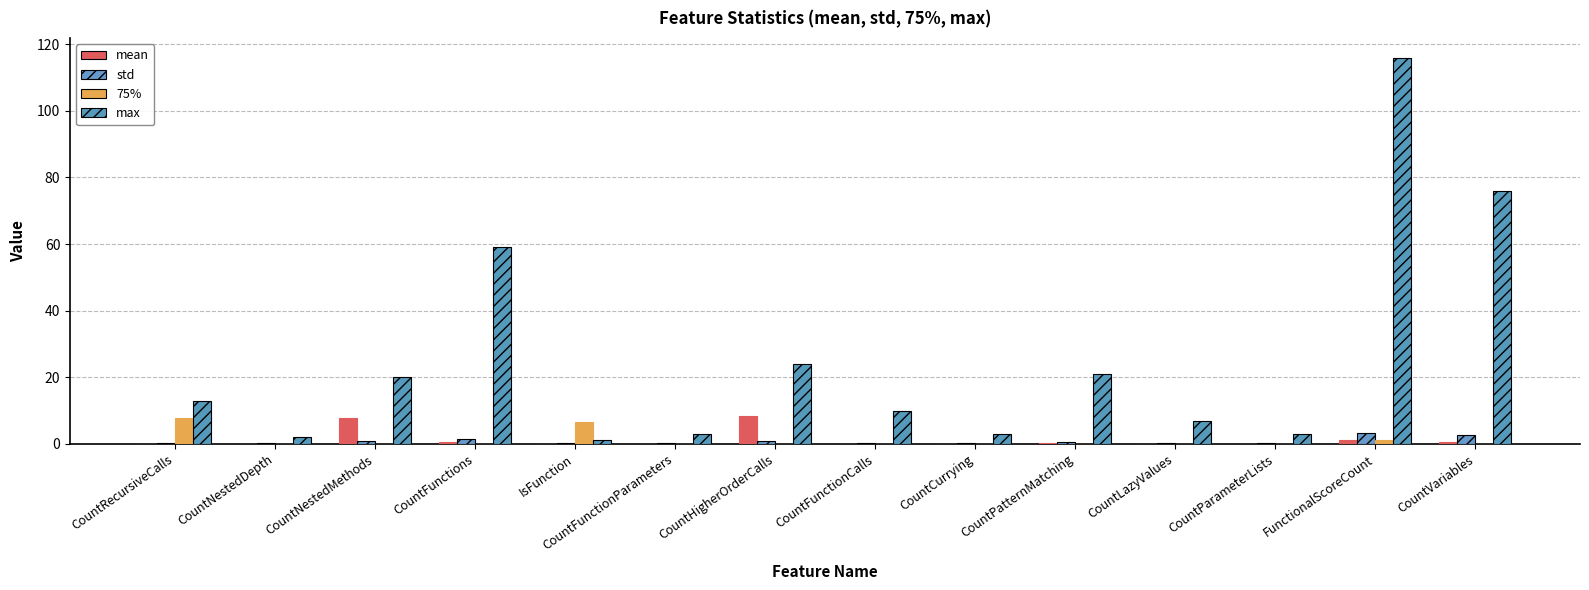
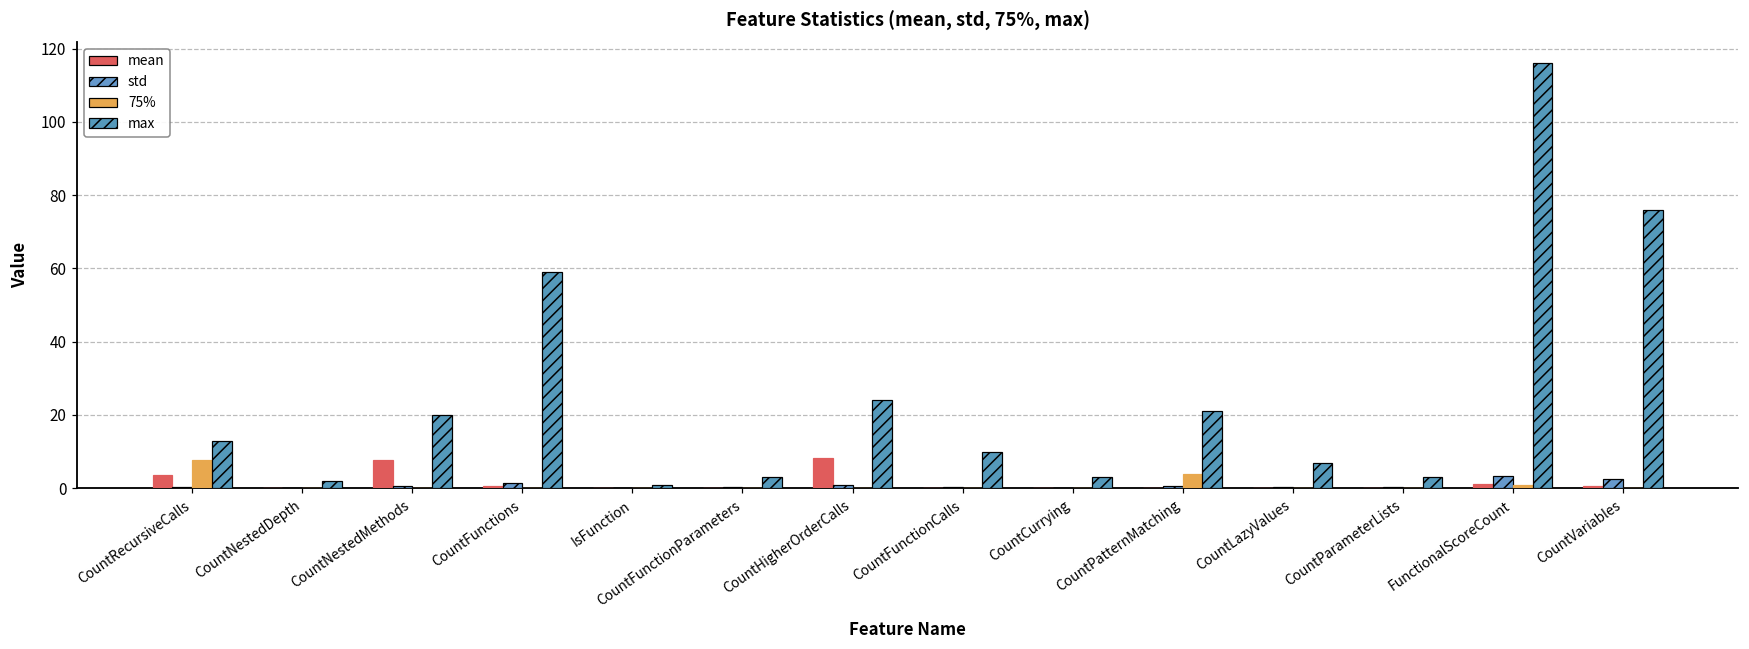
mean, CountRecursiveCalls: 0 -> 4
75%, IsFunction: 7 -> 0
75%, CountPatternMatching: 0 -> 4
